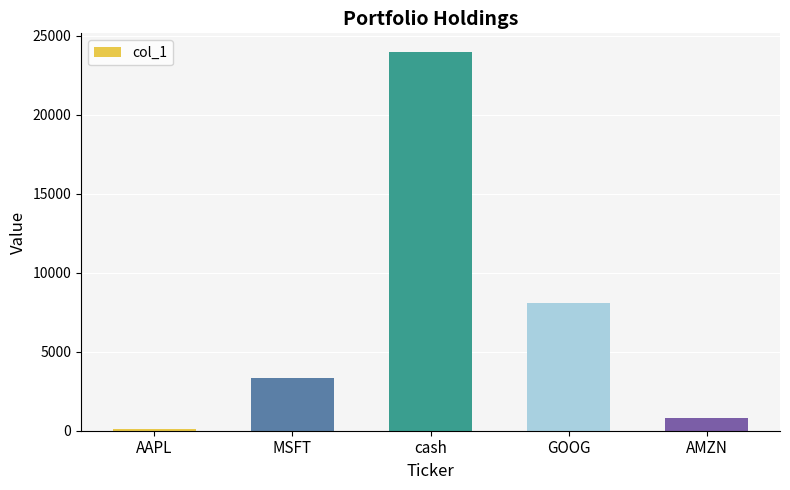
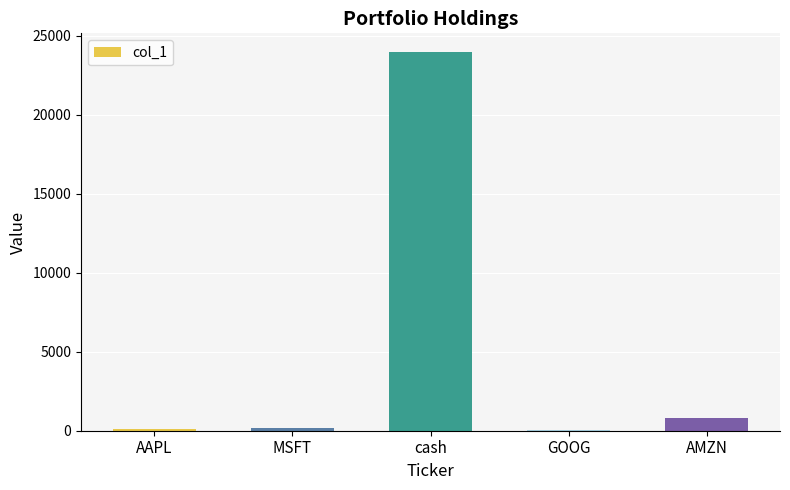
MSFT: 3400 -> 200
GOOG: 8100 -> 100
